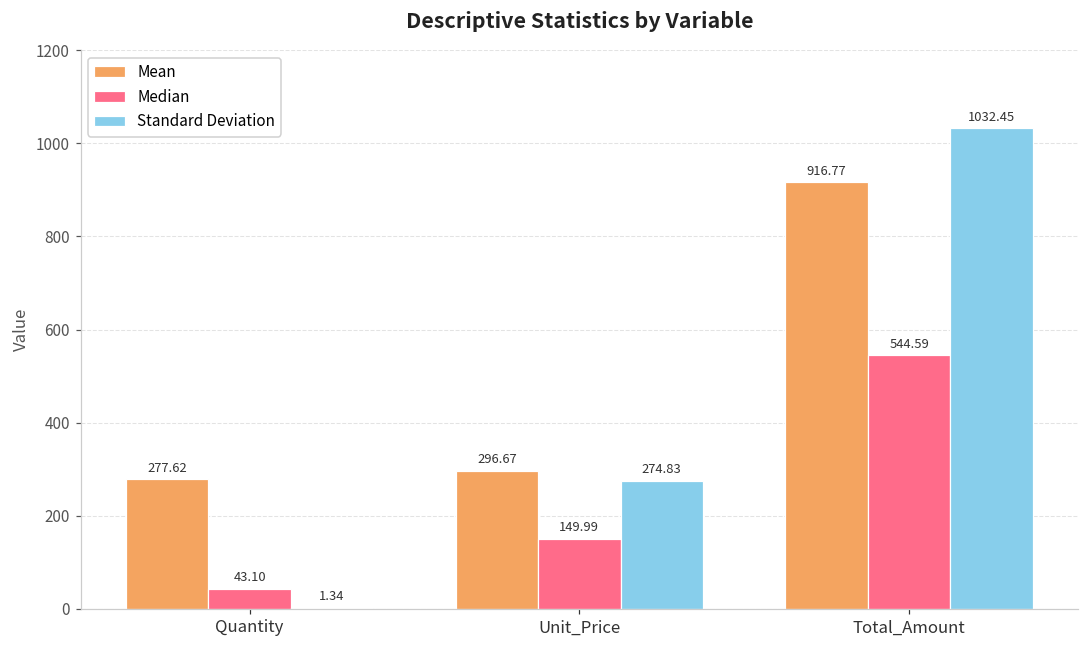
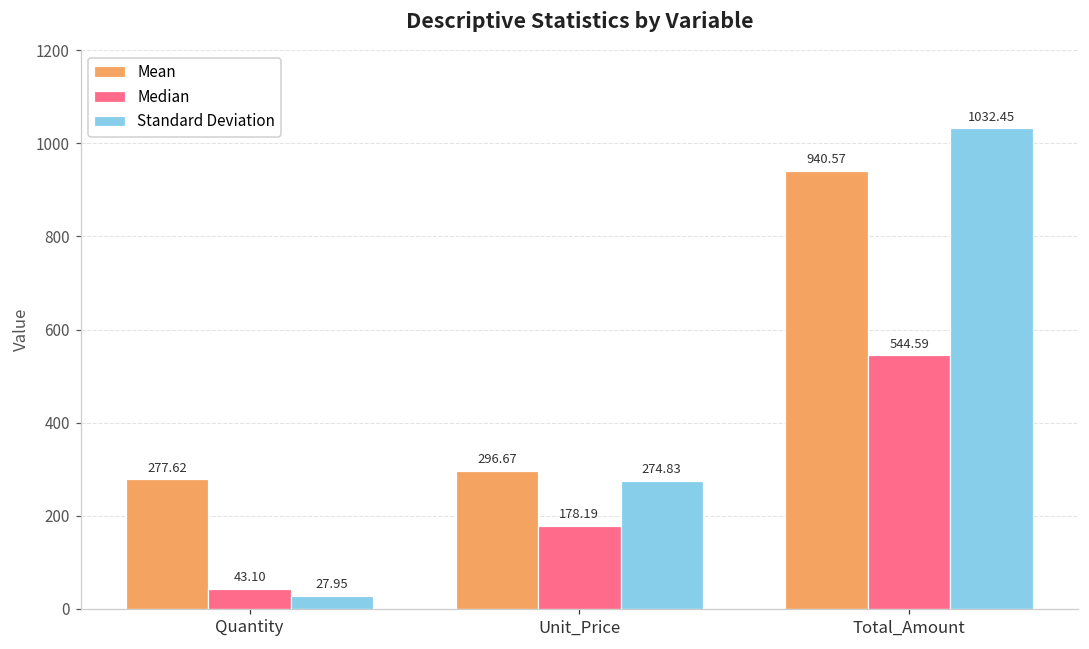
Standard Deviation, Quantity: 1.34 -> 27.95
Median, Unit_Price: 149.99 -> 178.19
Mean, Total_Amount: 916.77 -> 940.57
